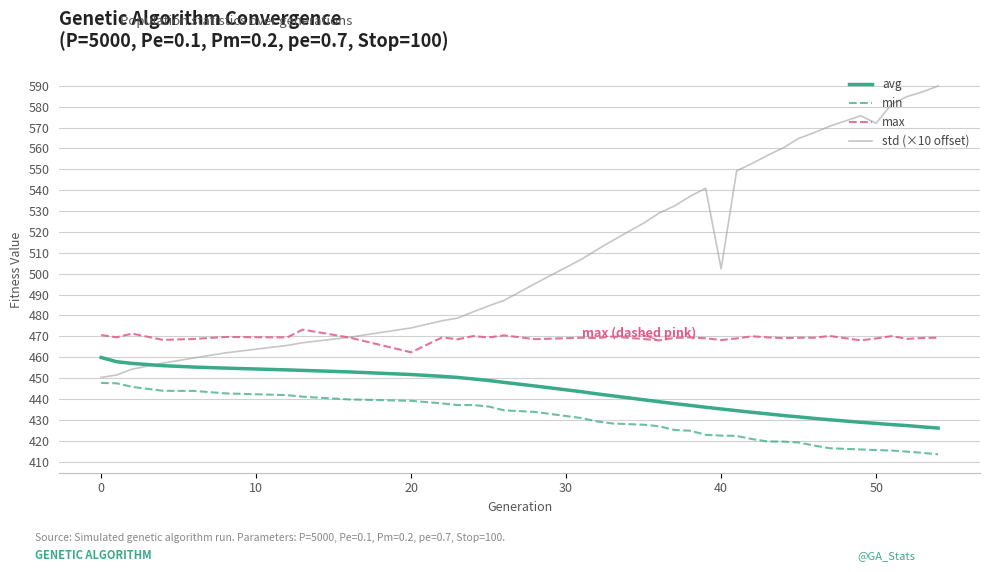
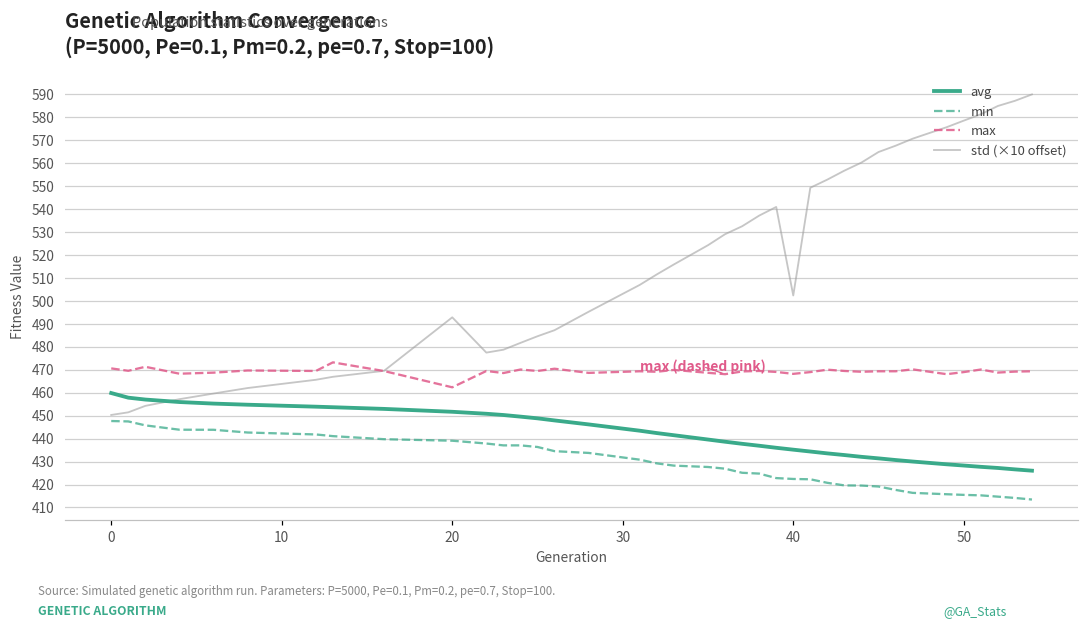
std (×10 offset), 20: 474 -> 493
std (×10 offset), 50: 572 -> 578
